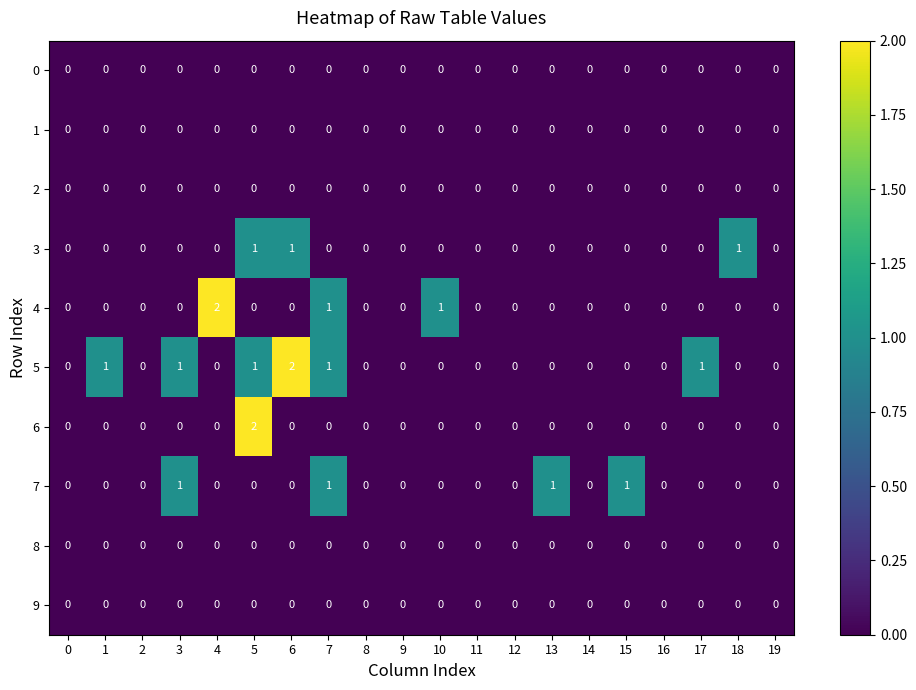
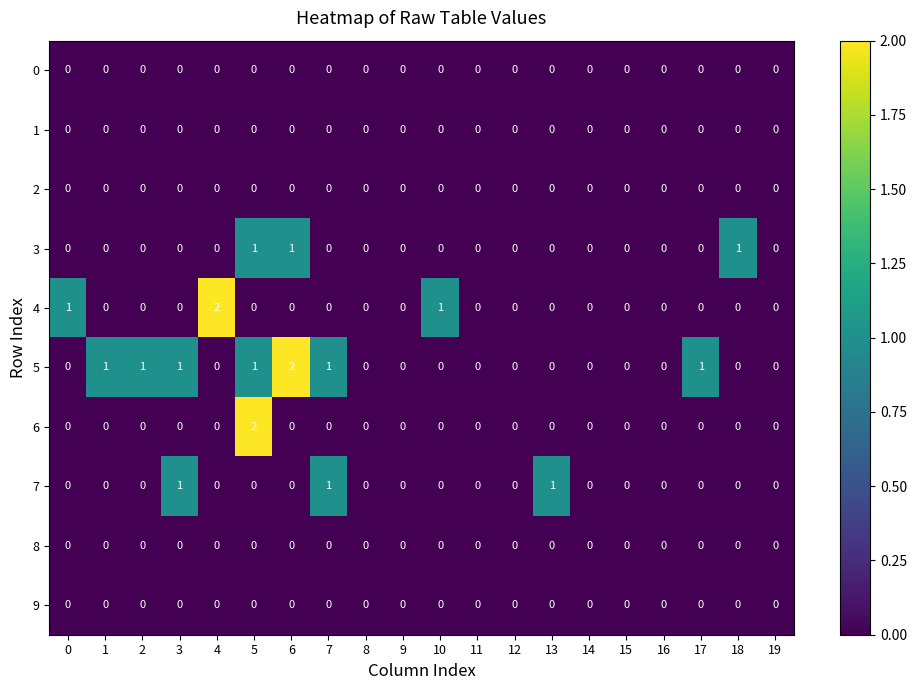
4, 0: 0 -> 1
4, 7: 1 -> 0
5, 2: 0 -> 1
7, 15: 1 -> 0
